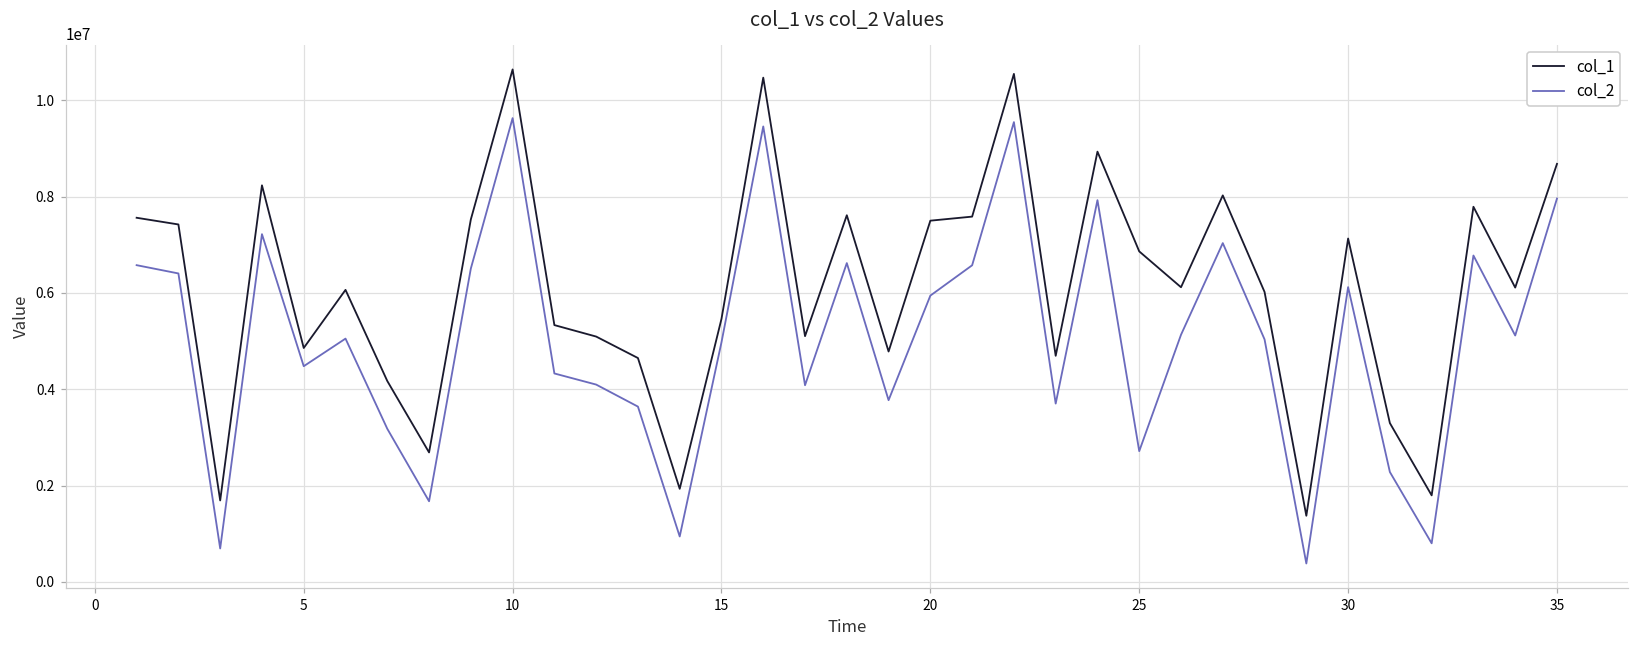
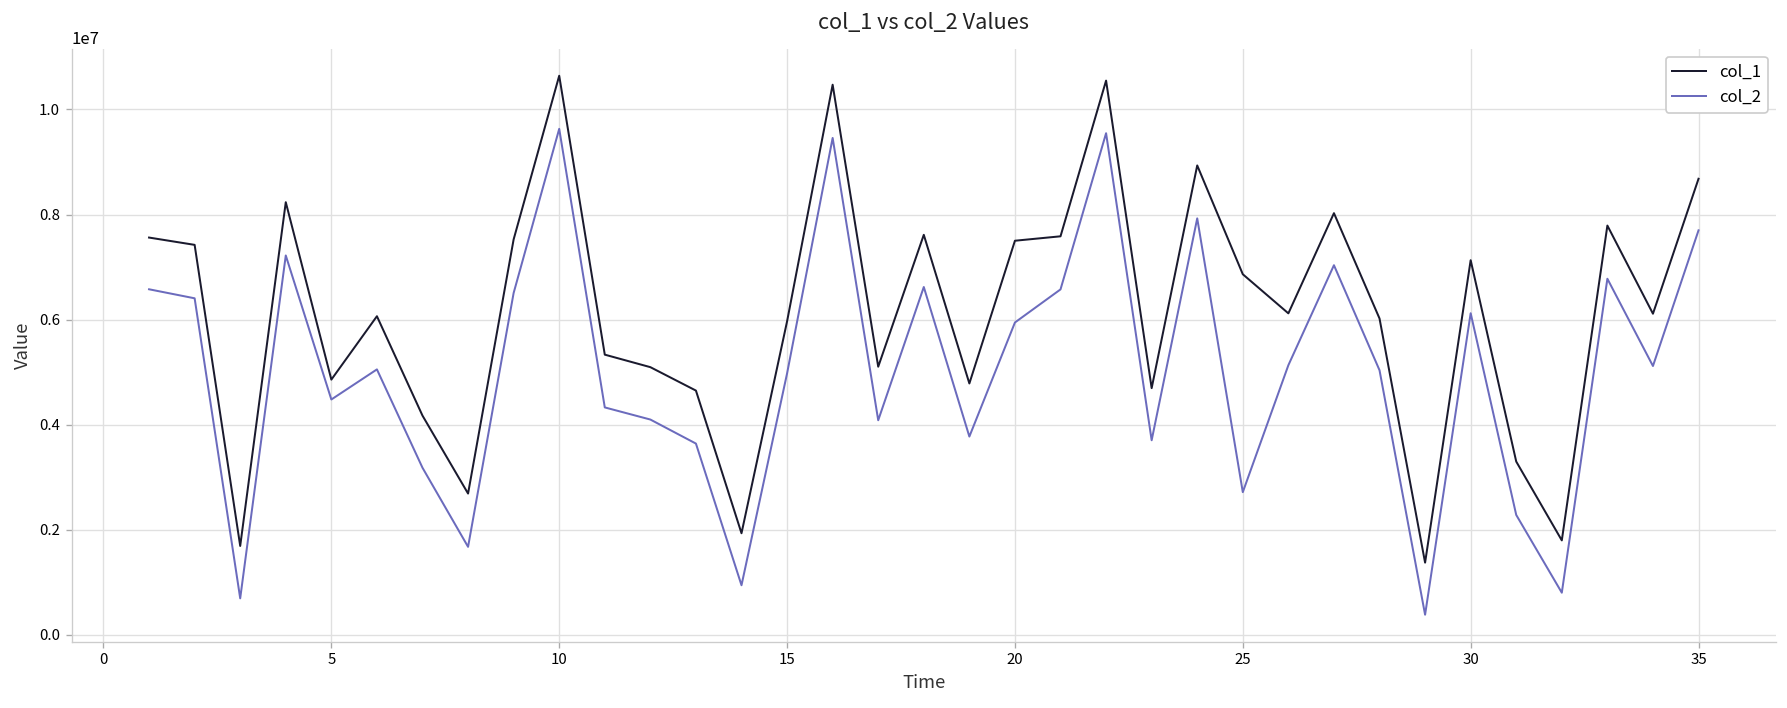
col_1, 15: 5500000 -> 6000000
col_2, 35: 8000000 -> 7700000
